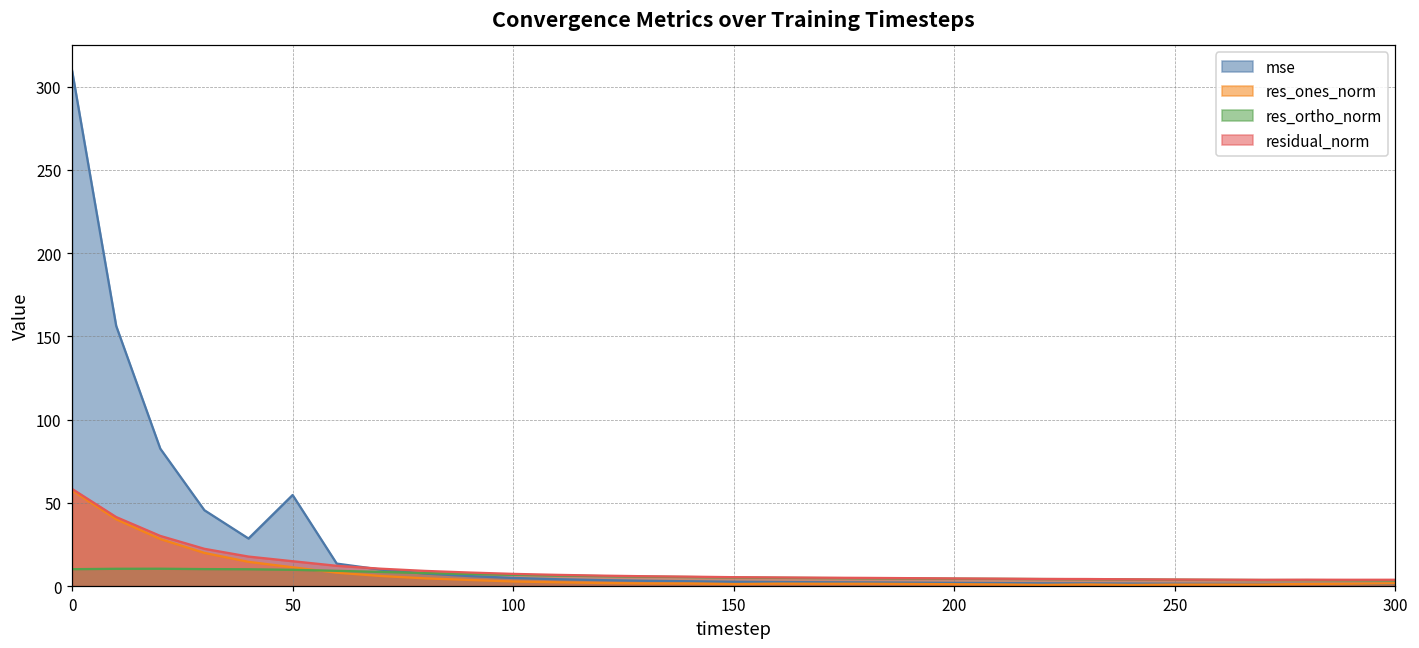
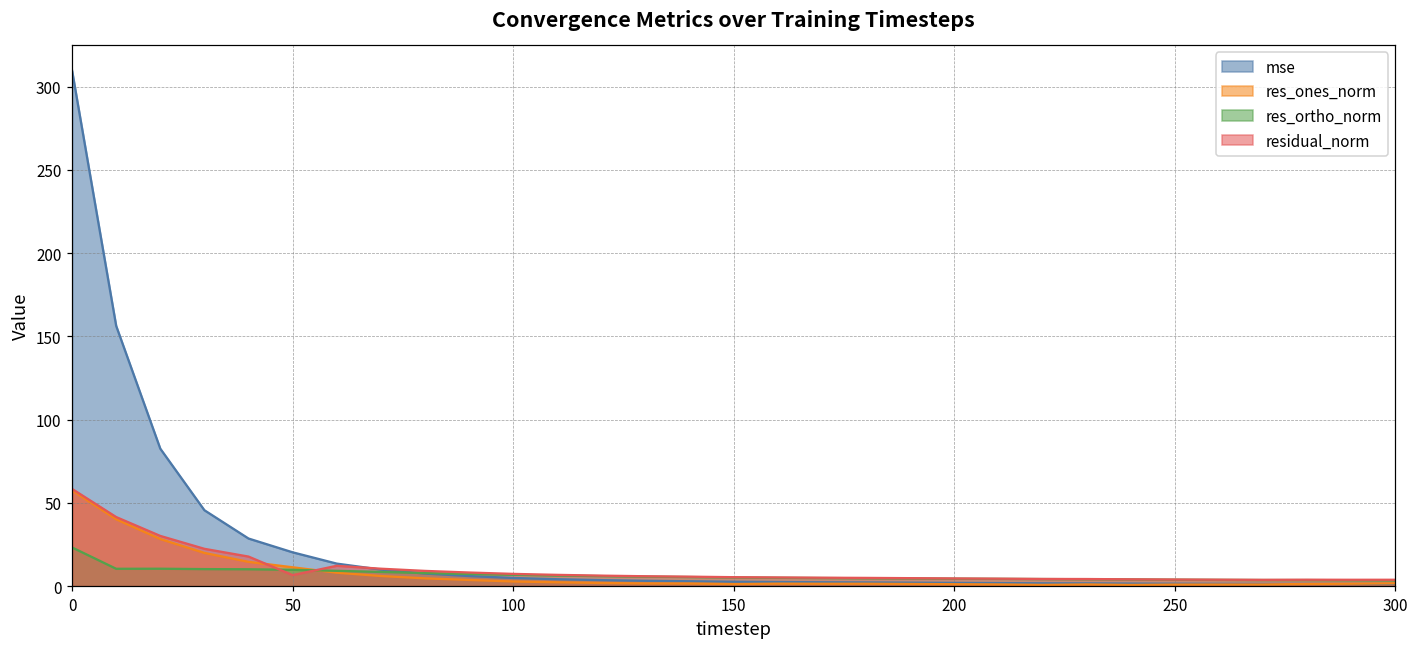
res_ortho_norm, 0: 10 -> 23
mse, 50: 55 -> 20
residual_norm, 50: 15 -> 7
